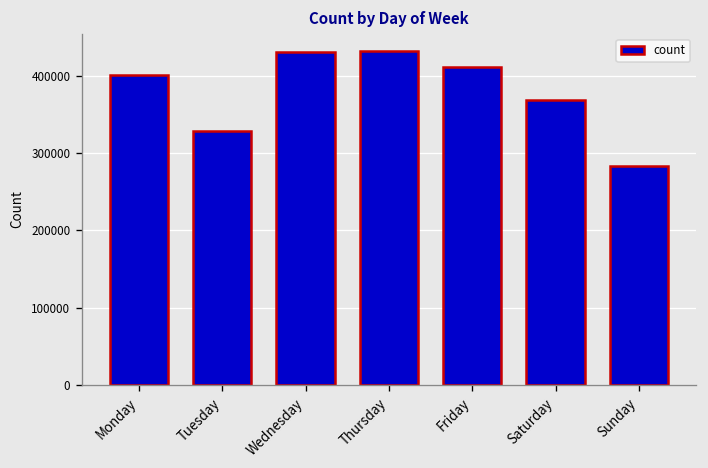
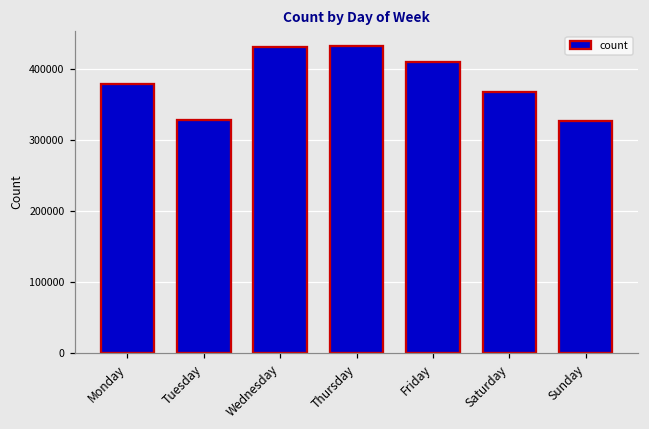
Monday: 400000 -> 380000
Sunday: 280000 -> 330000
